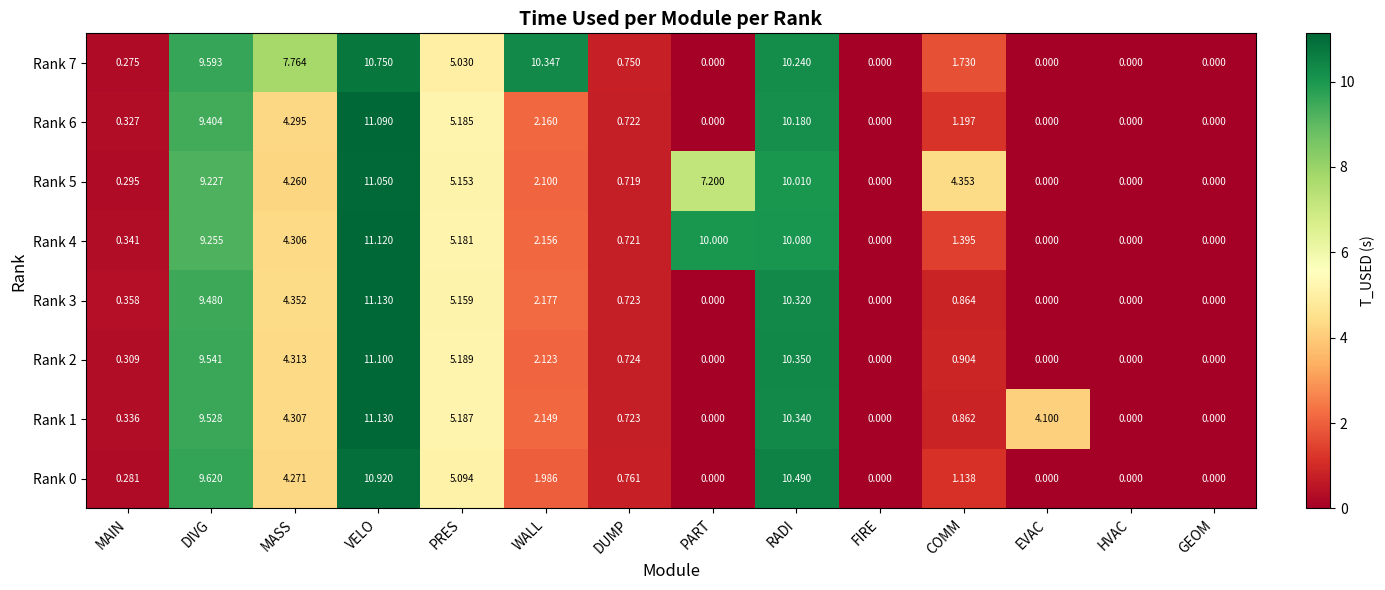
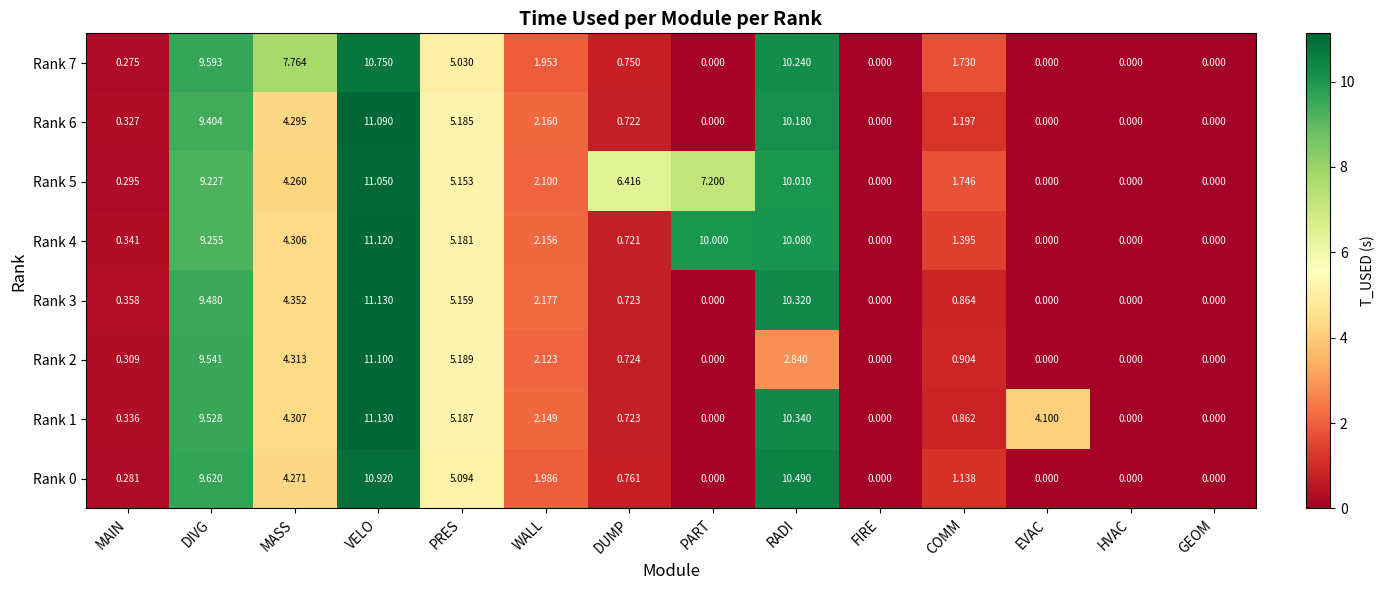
Rank 7, WALL: 10.347 -> 1.953
Rank 5, DUMP: 0.719 -> 6.416
Rank 5, COMM: 4.353 -> 1.746
Rank 2, RADI: 10.350 -> 2.840
